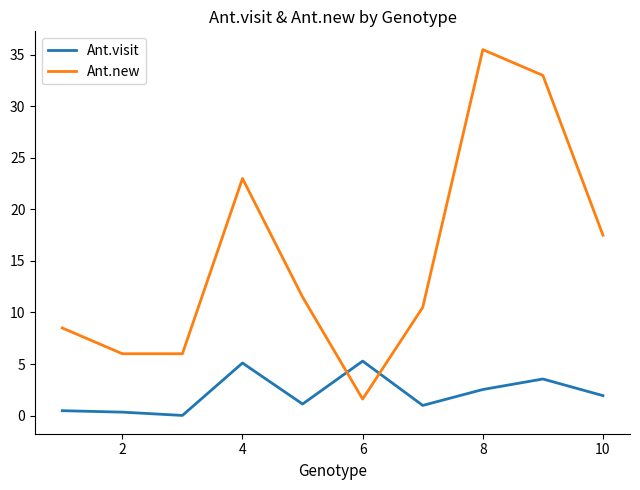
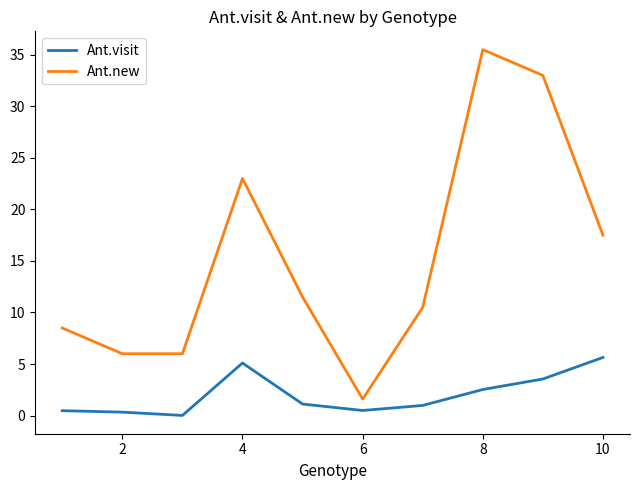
Ant.visit, 6: 5.3 -> 0.5
Ant.visit, 10: 1.9 -> 5.6
